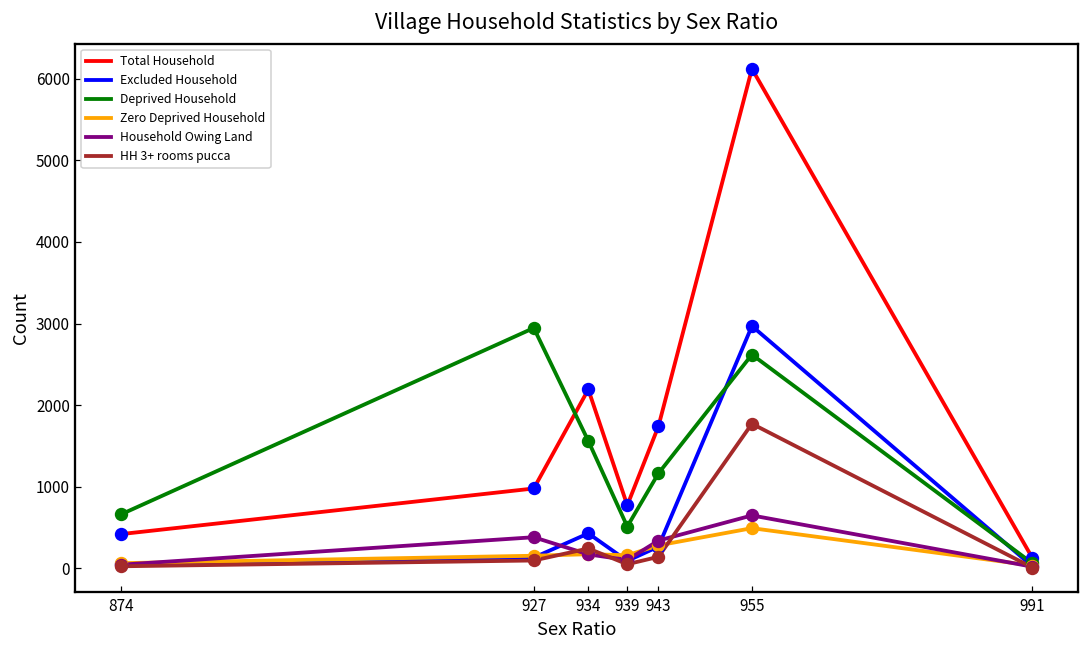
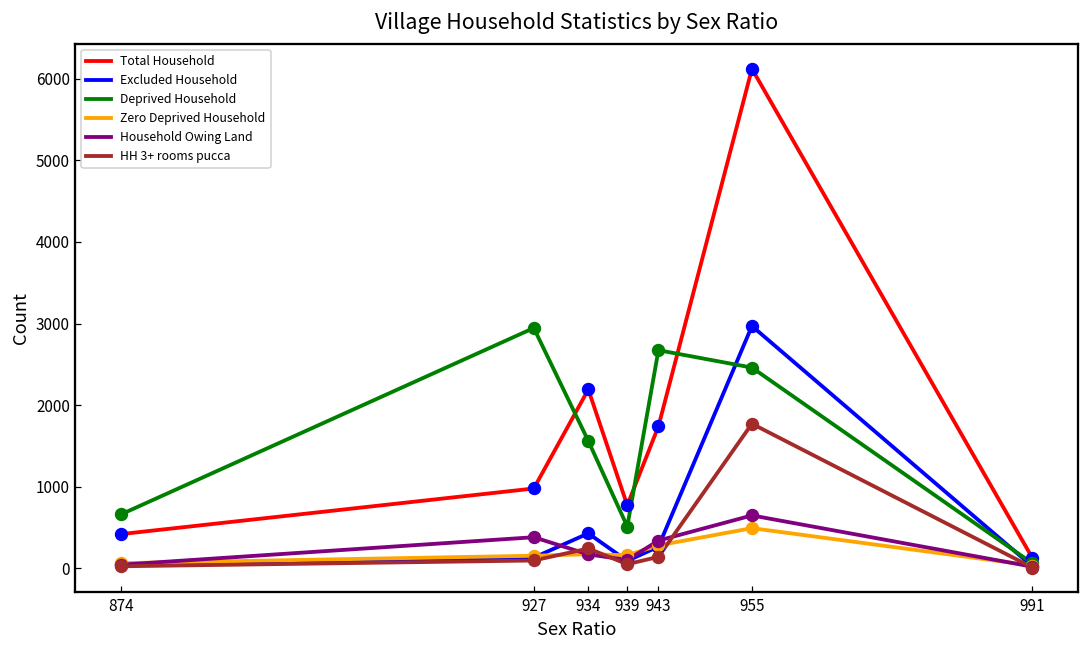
Deprived Household, 943: 1200 -> 2700
Deprived Household, 955: 2600 -> 2500
